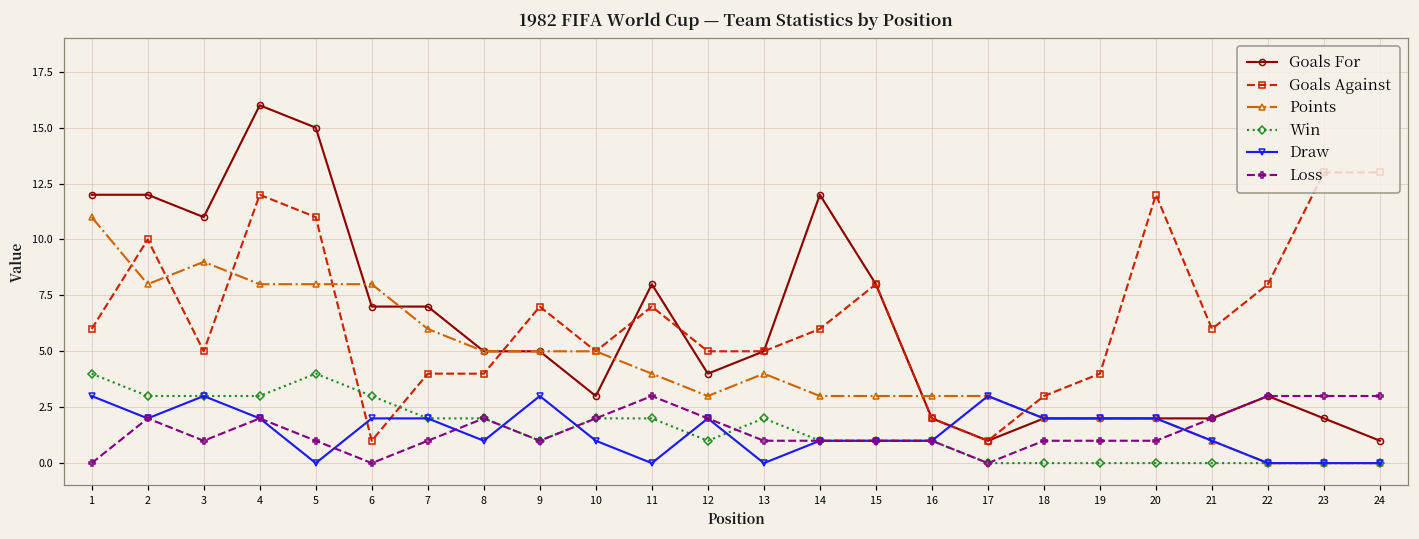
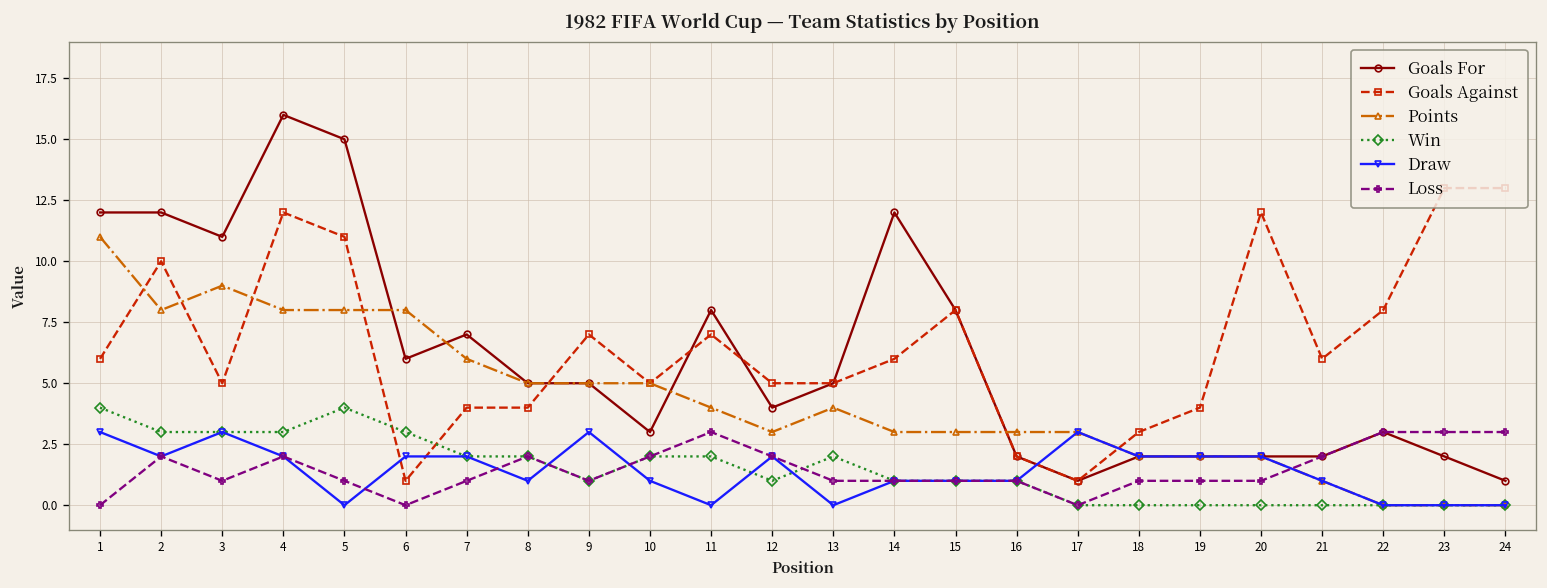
Goals For, 6: 7 -> 6
